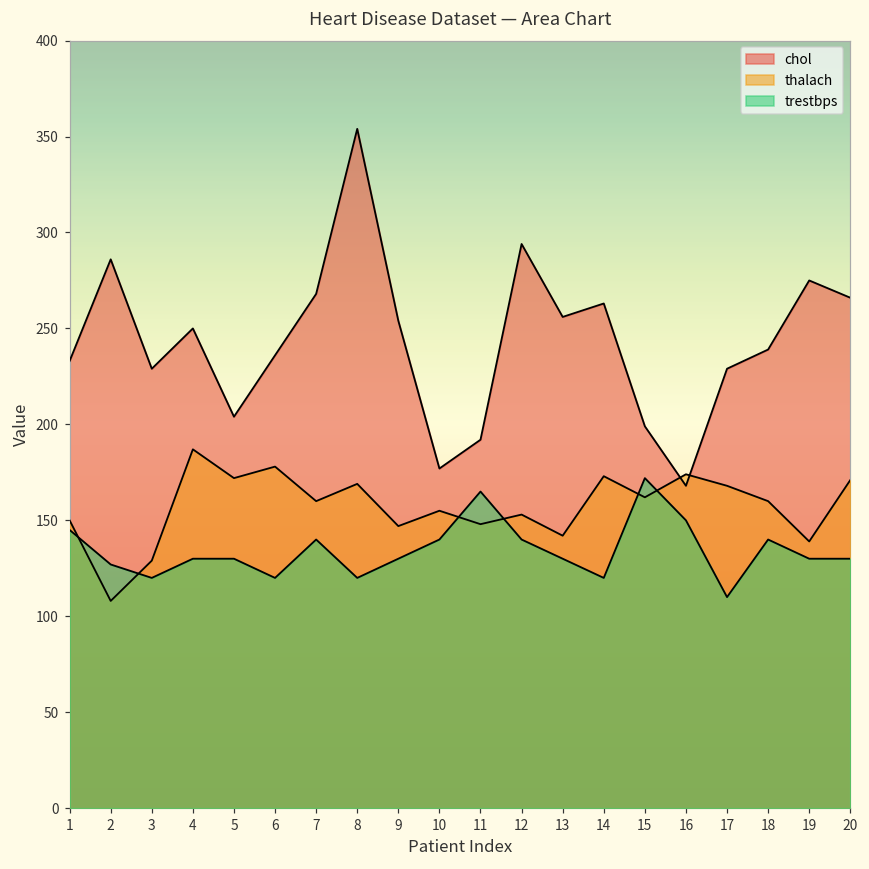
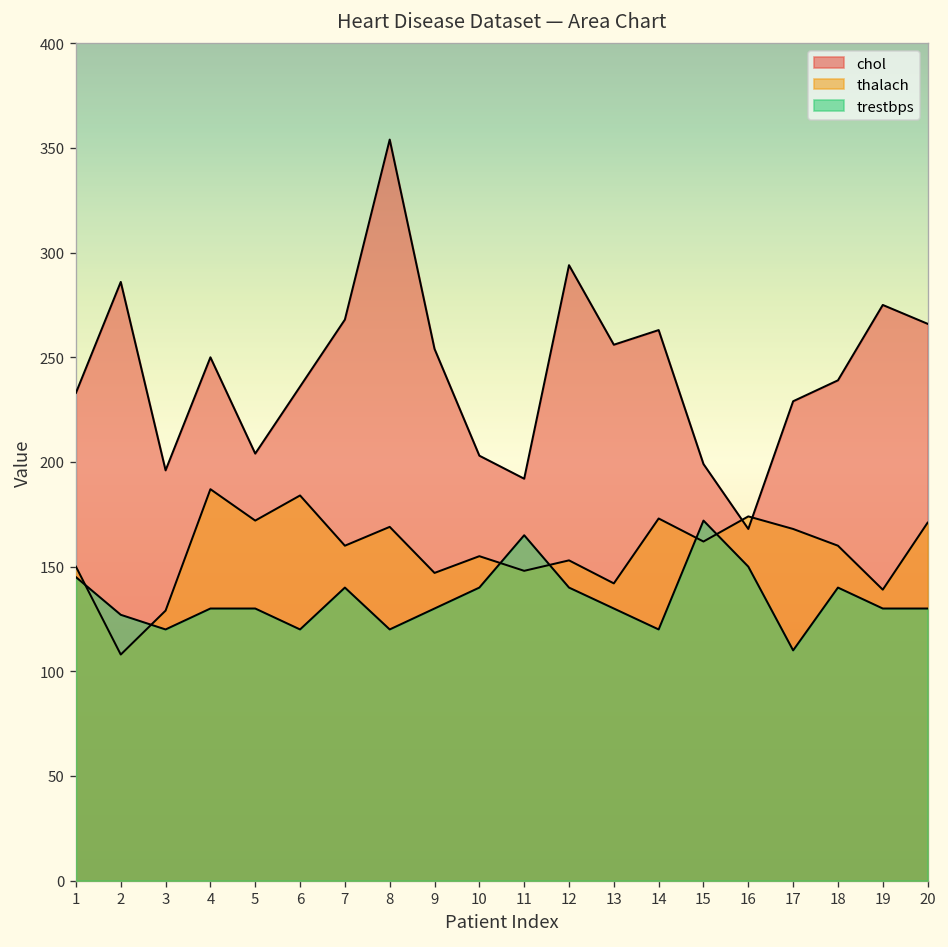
chol, 3: 229 -> 196
thalach, 6: 178 -> 184
chol, 10: 177 -> 203
